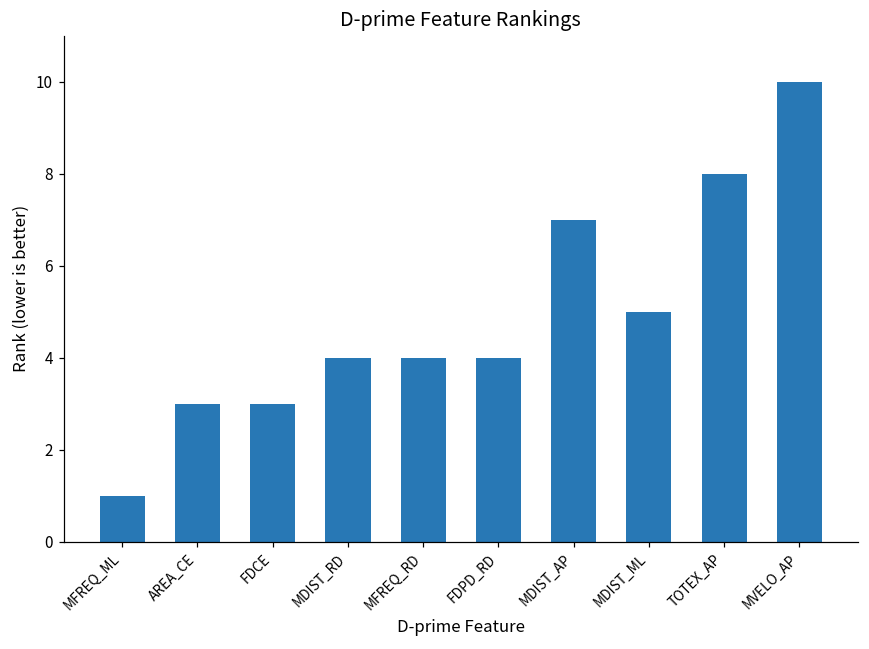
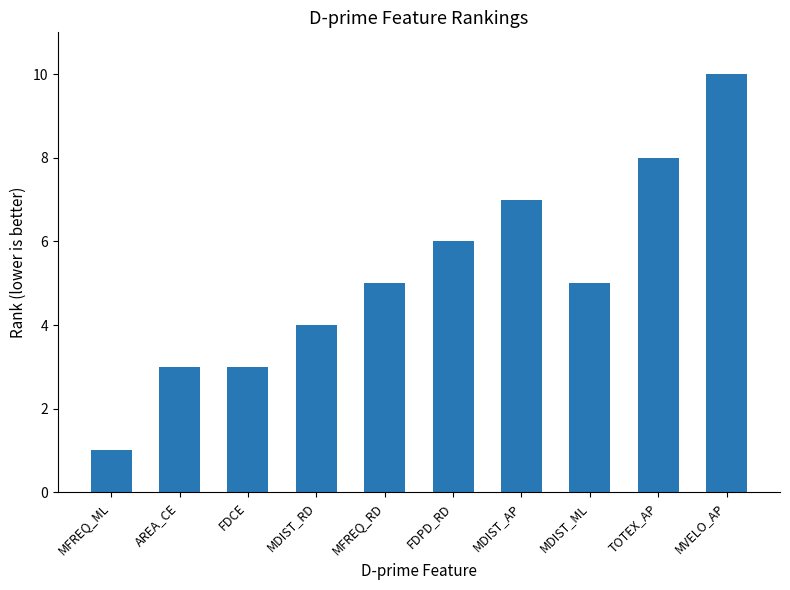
MFREQ_RD: 4 -> 5
FDPD_RD: 4 -> 6
